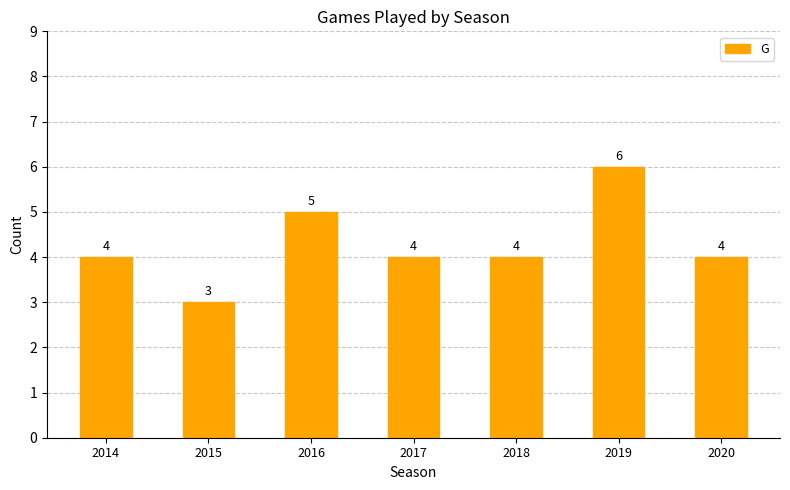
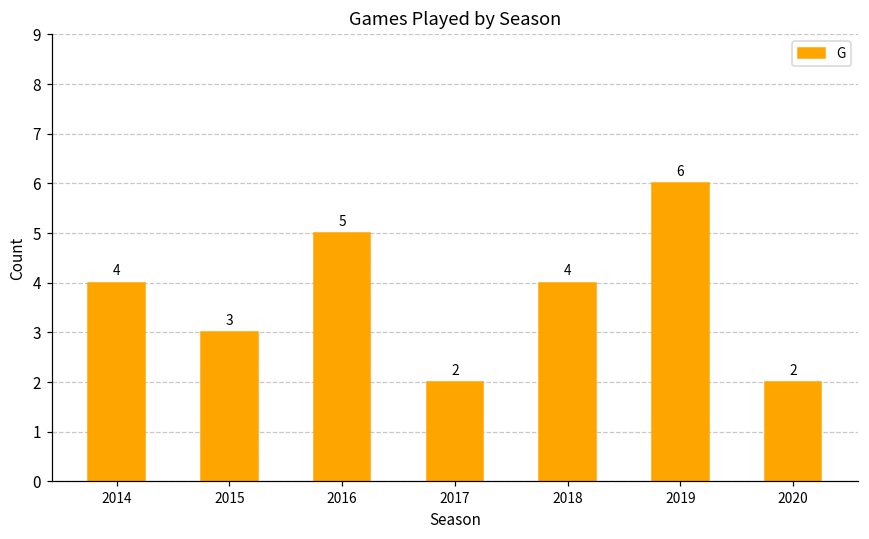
2017: 4 -> 2
2020: 4 -> 2
